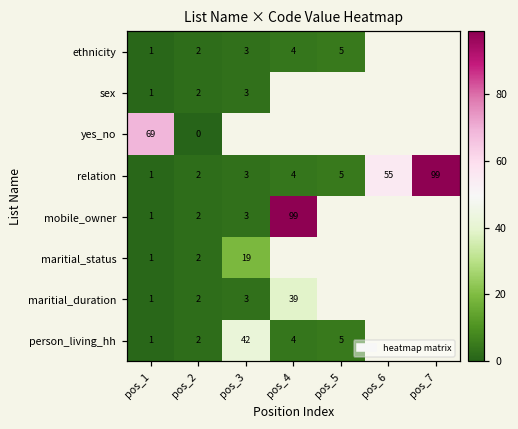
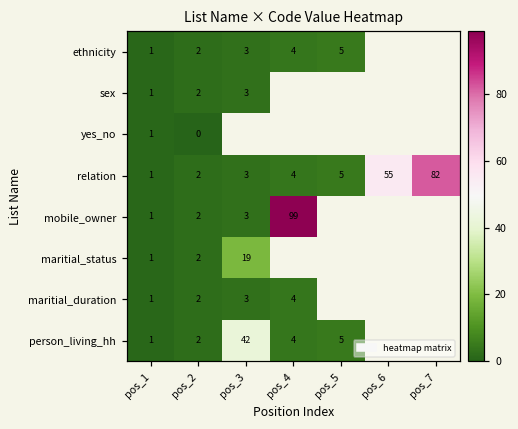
yes_no, pos_1: 69 -> 1
relation, pos_7: 99 -> 82
maritial_duration, pos_4: 39 -> 4
